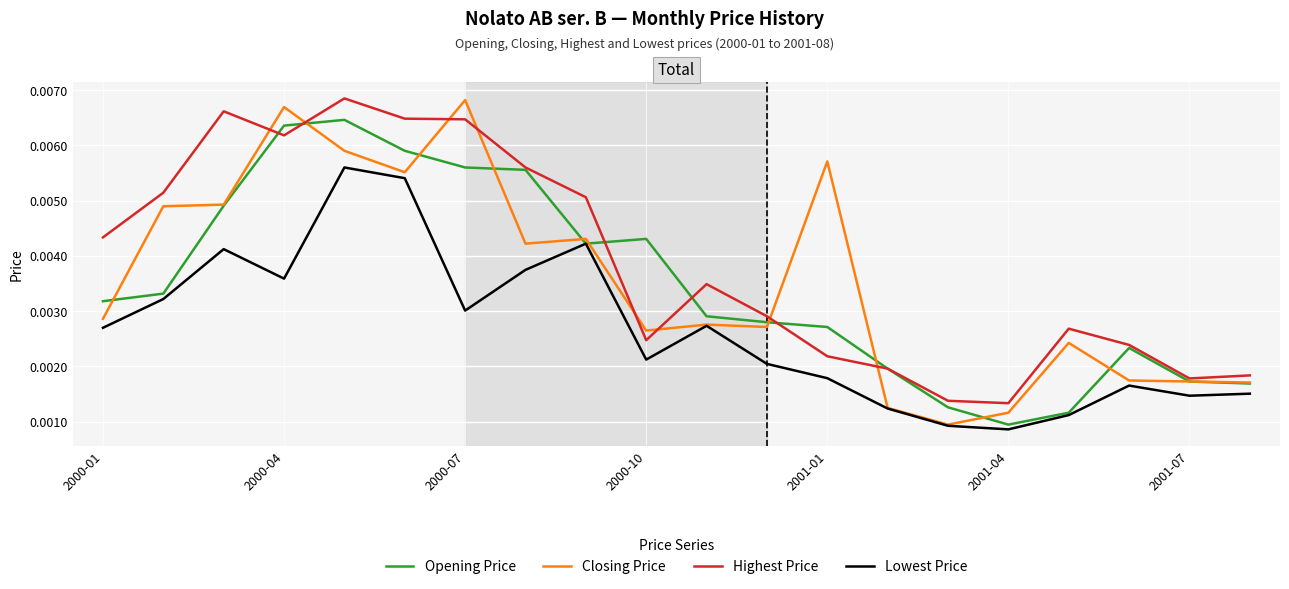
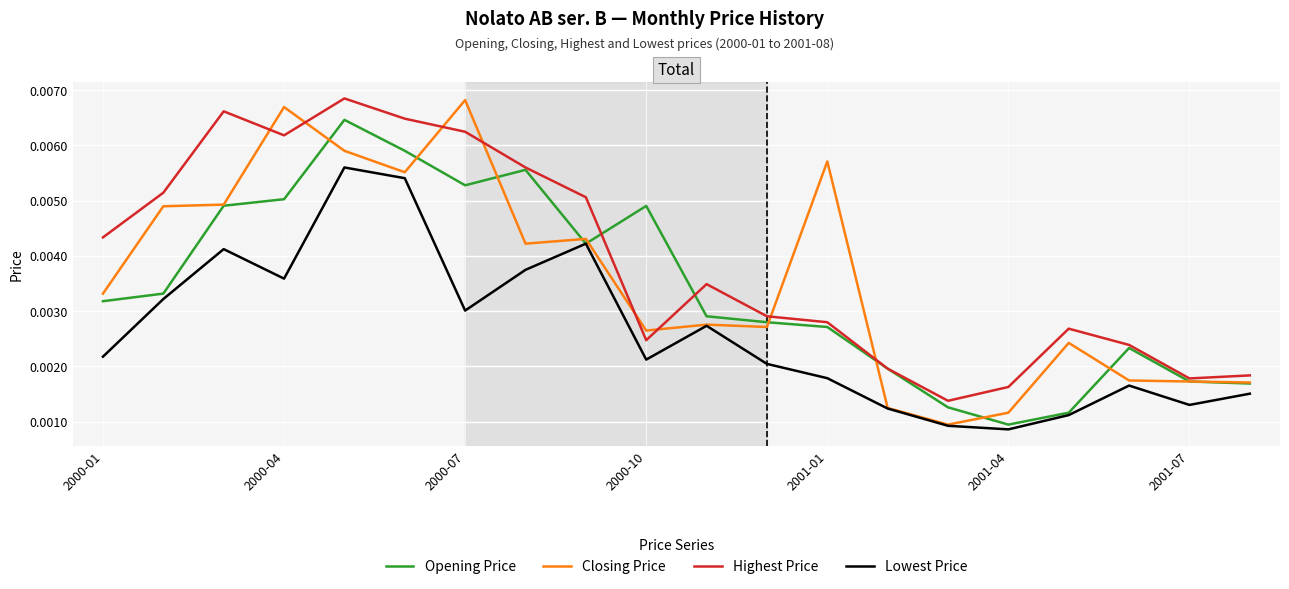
Closing Price, 2000-01: 0.0029 -> 0.0033
Lowest Price, 2000-01: 0.0027 -> 0.0022
Opening Price, 2000-04: 0.0064 -> 0.0050
Opening Price, 2000-07: 0.0056 -> 0.0053
Highest Price, 2000-07: 0.0065 -> 0.0062
Opening Price, 2000-10: 0.0043 -> 0.0049
Highest Price, 2001-01: 0.0022 -> 0.0028
Highest Price, 2001-04: 0.0013 -> 0.0016
Lowest Price, 2001-07: 0.0015 -> 0.0013
